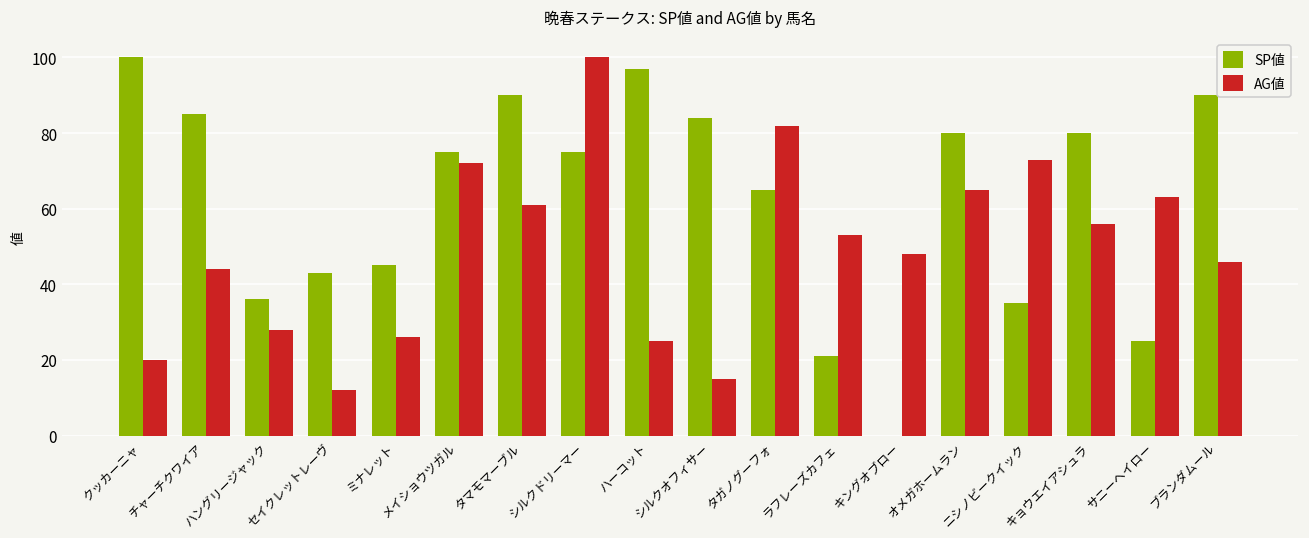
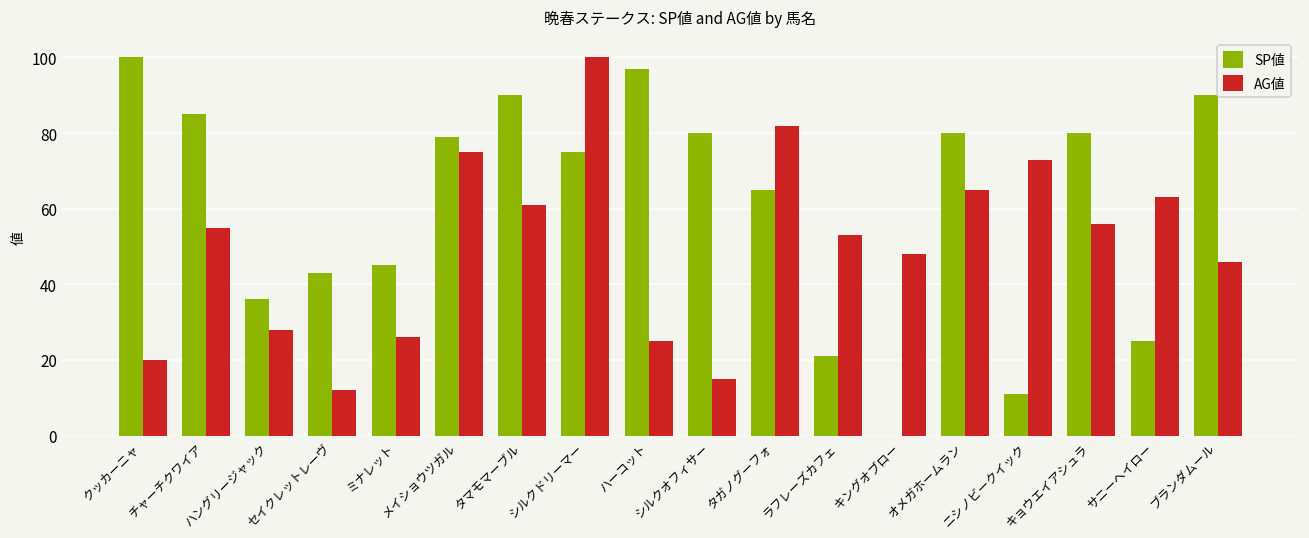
AG値, チャーチクワイア: 44 -> 55
SP値, メイショウツガル: 75 -> 79
AG値, メイショウツガル: 72 -> 75
SP値, シルクオフィサー: 84 -> 80
SP値, ニシノビークイック: 35 -> 11
